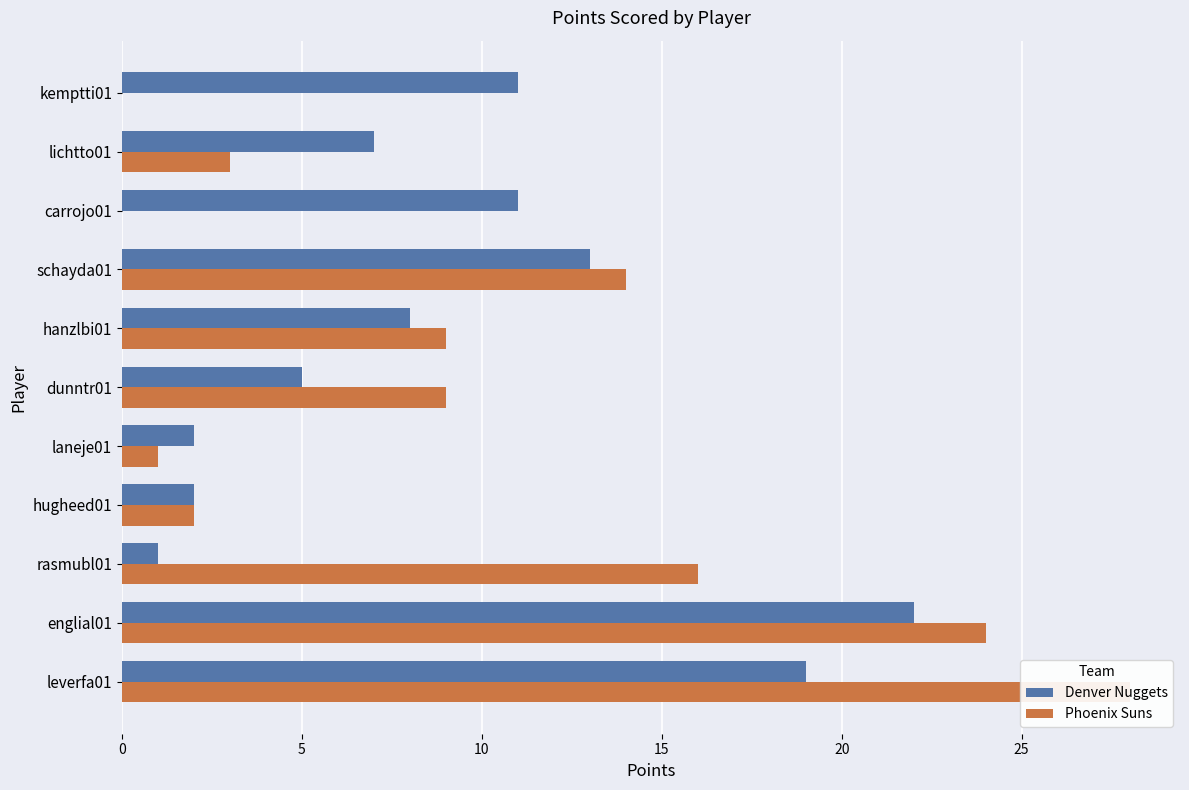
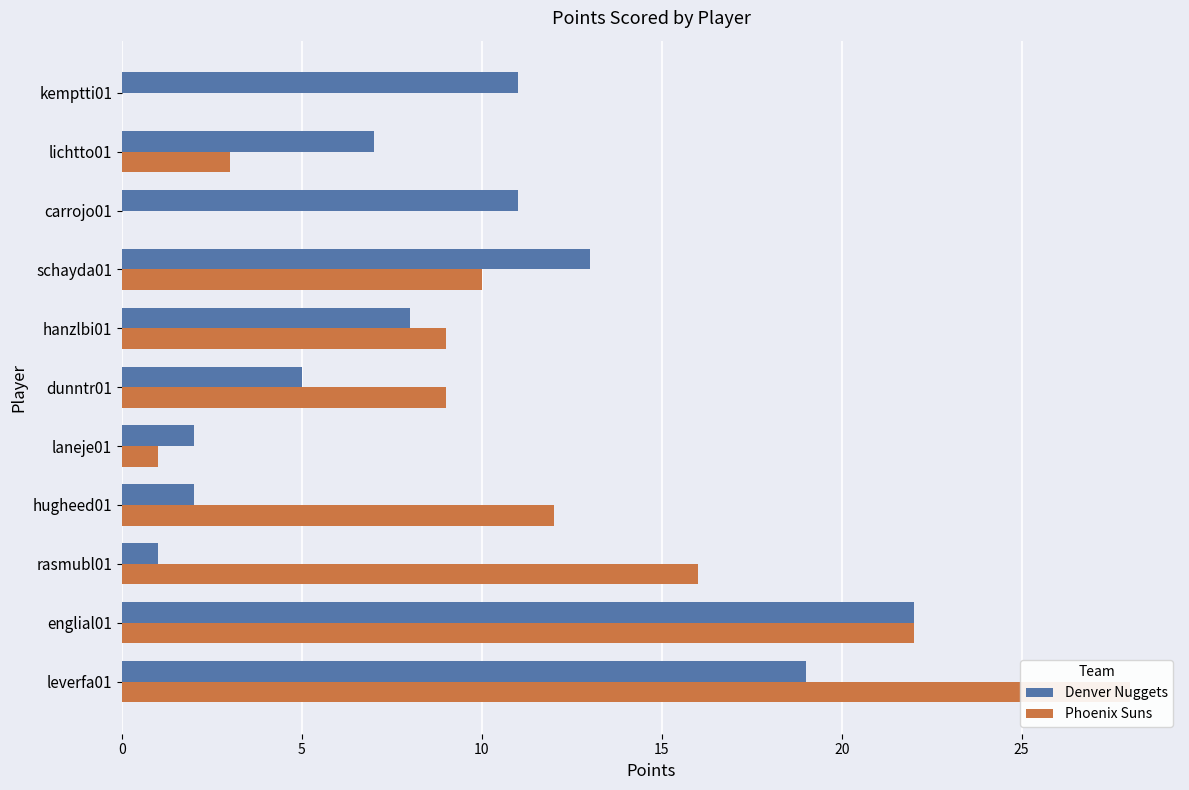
Phoenix Suns, schayda01: 14 -> 10
Phoenix Suns, hugheed01: 2 -> 12
Phoenix Suns, englial01: 24 -> 22
